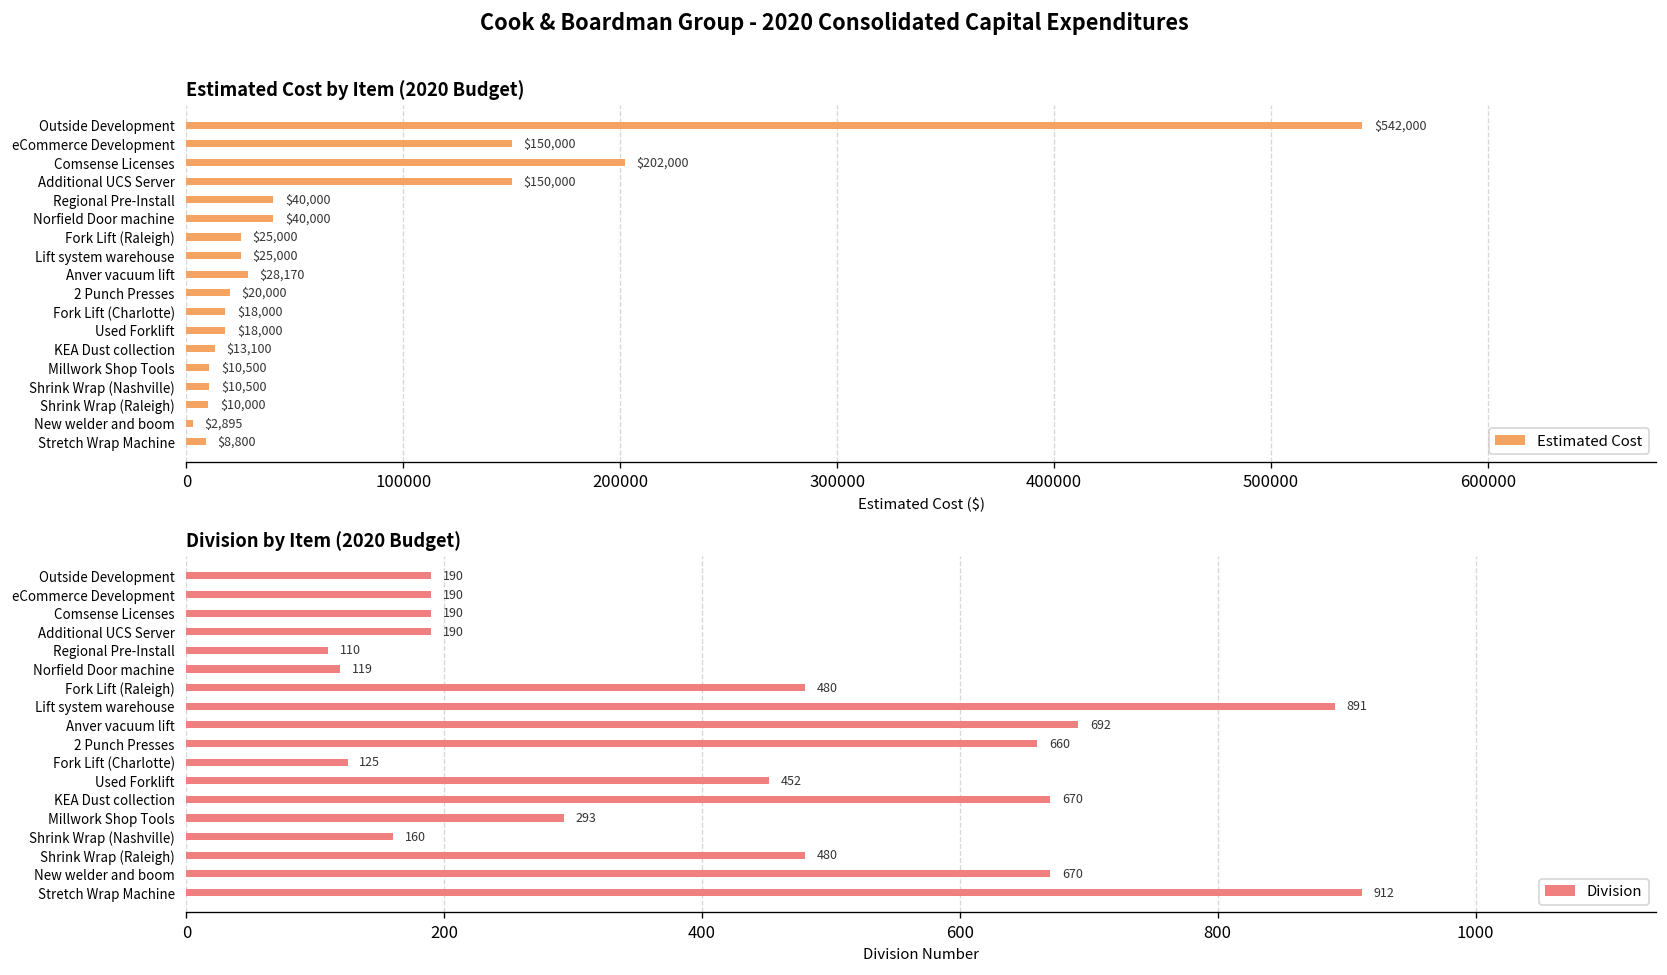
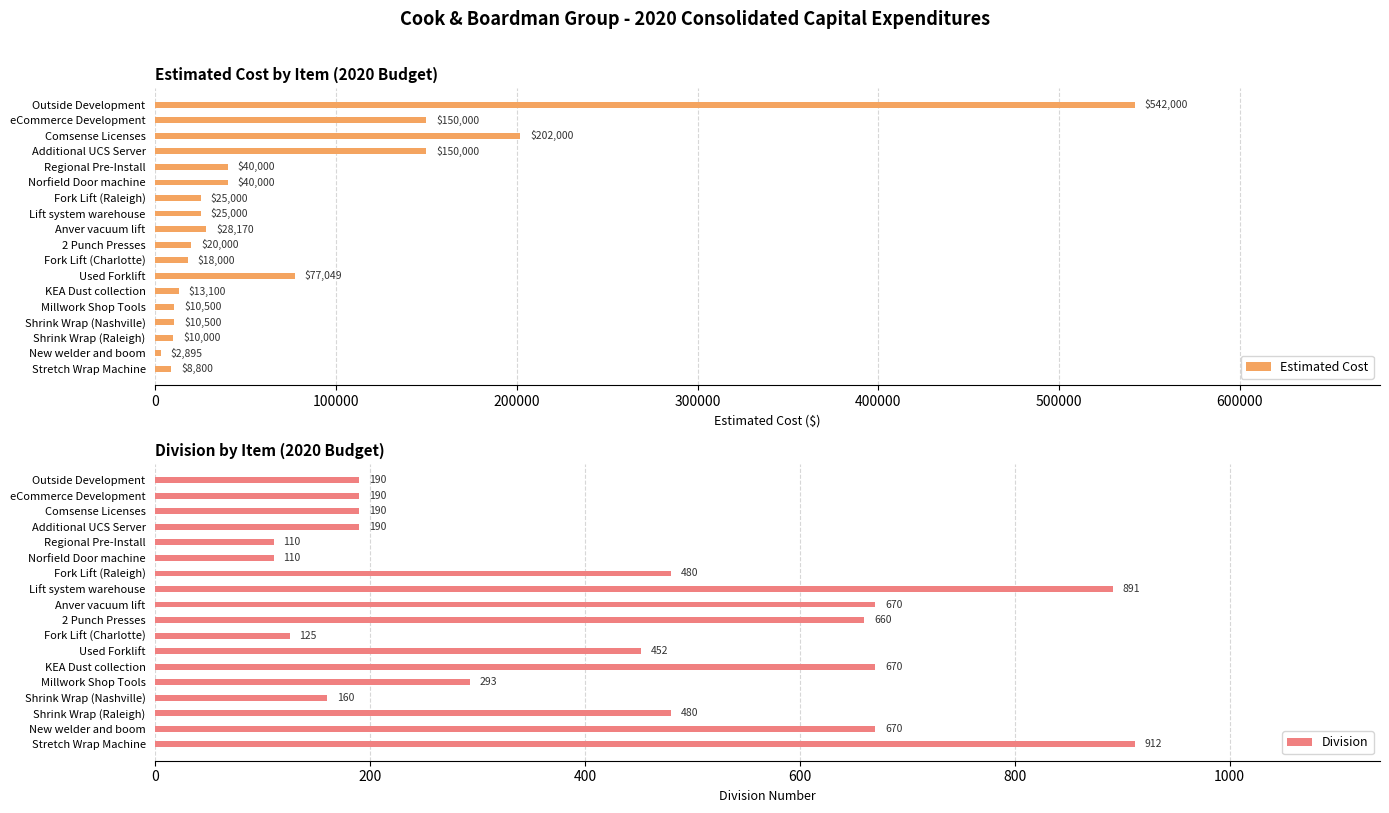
Estimated Cost by Item (2020 Budget), Used Forklift: $18,000 -> $77,049
Division by Item (2020 Budget), Norfield Door machine: 119 -> 110
Division by Item (2020 Budget), Anver vacuum lift: 692 -> 670
